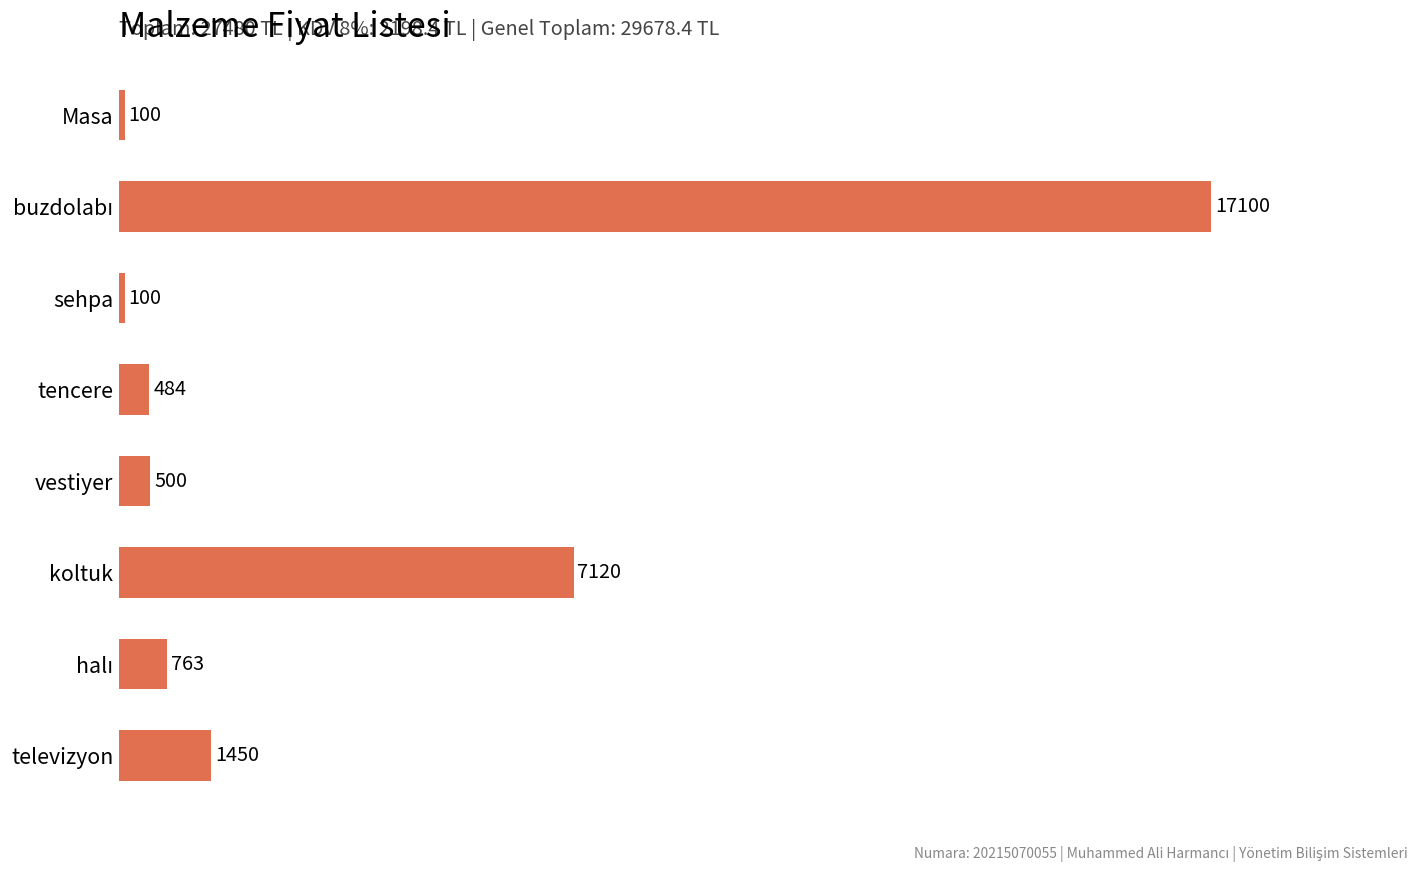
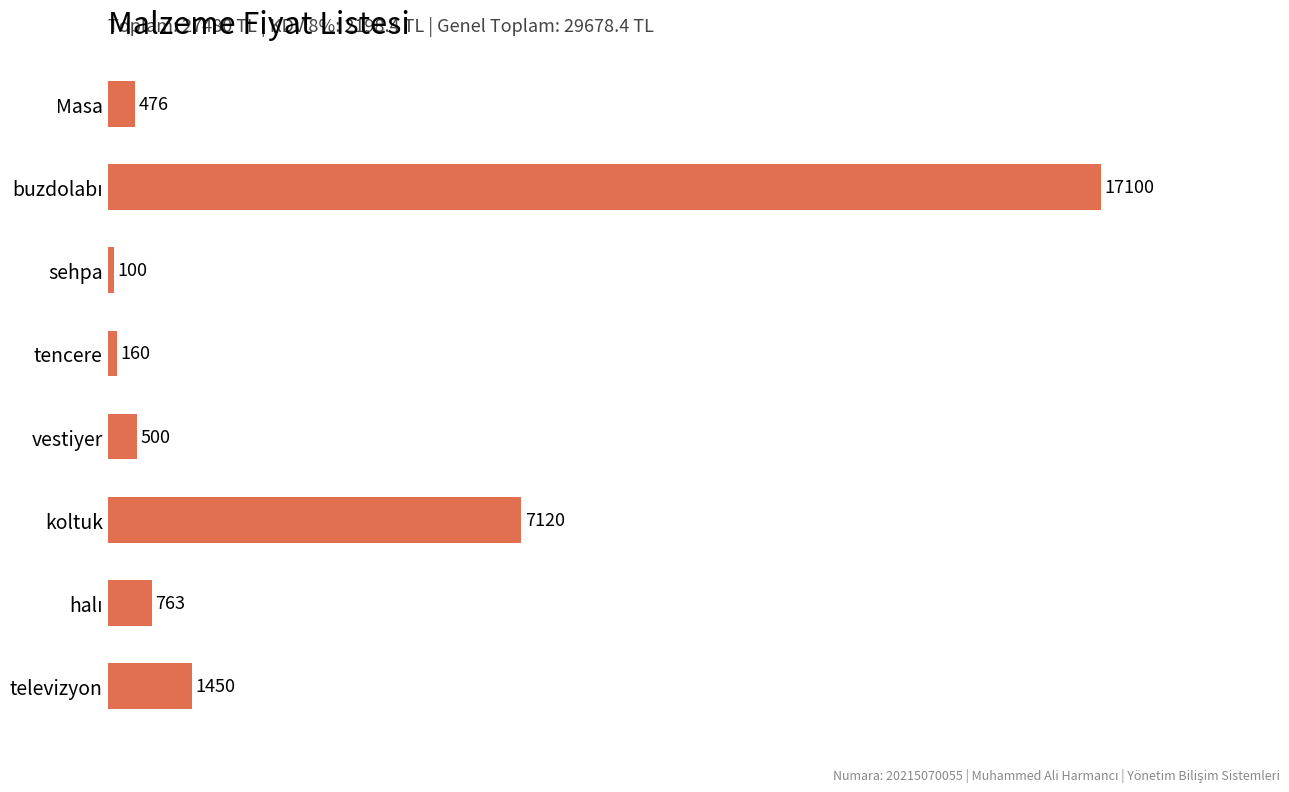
Masa: 100 -> 476
tencere: 484 -> 160
